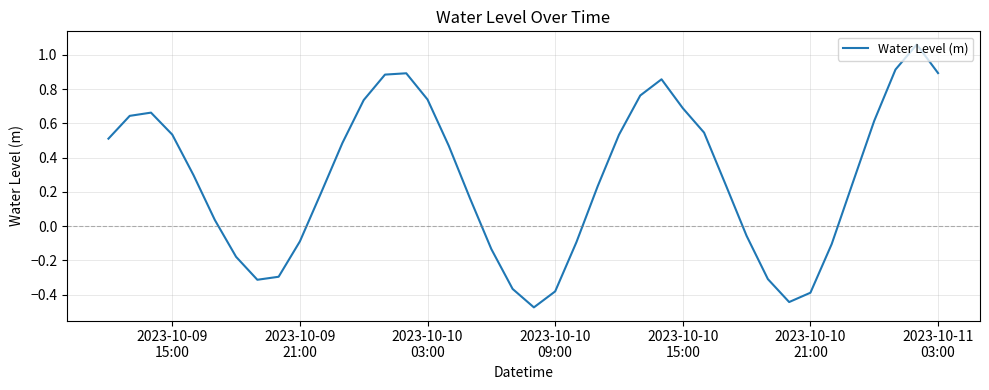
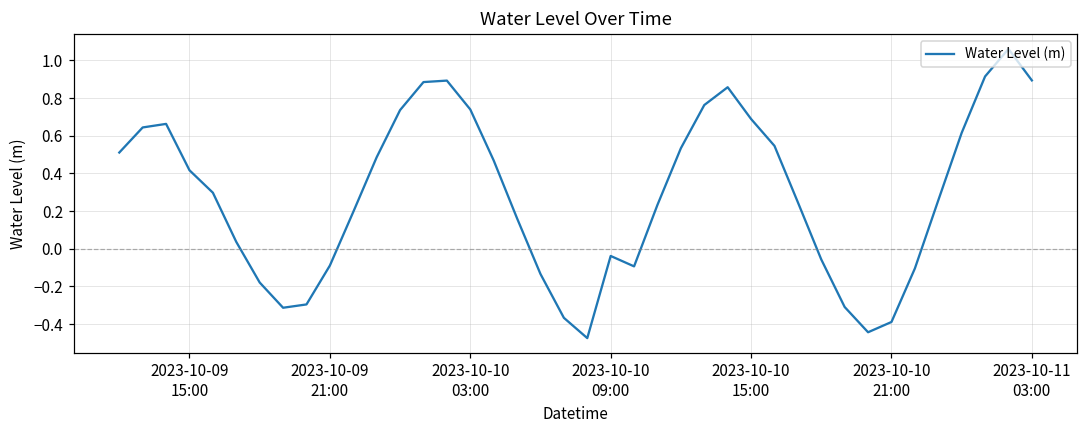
2023-10-09 15:00: 0.53 -> 0.42
2023-10-10 09:00: -0.38 -> -0.04
